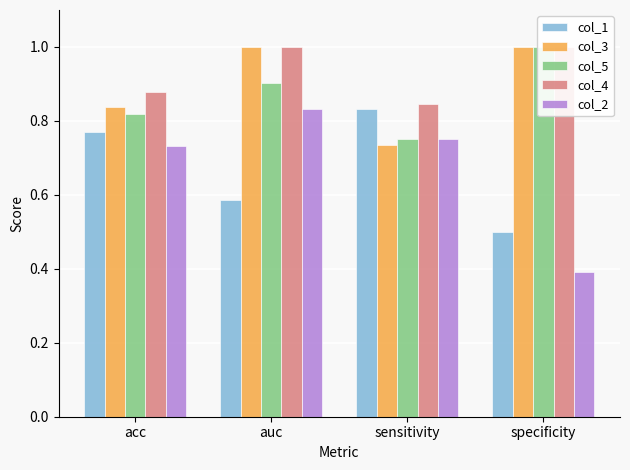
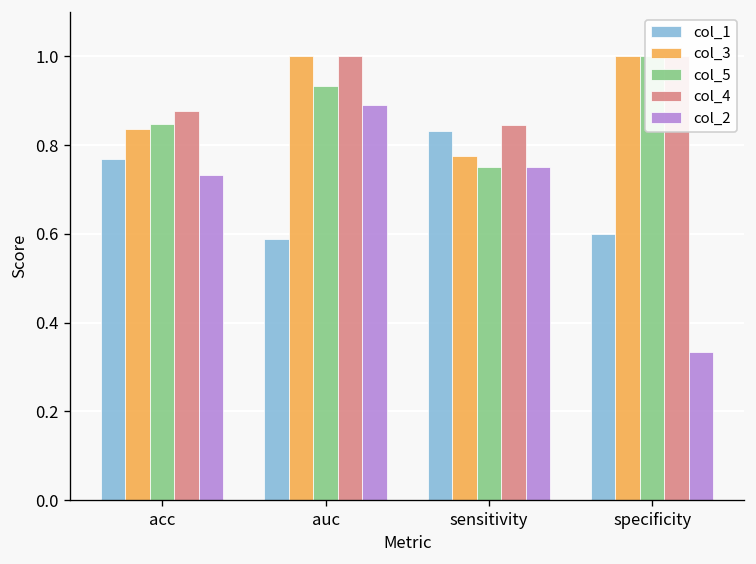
col_5, acc: 0.82 -> 0.85
col_5, auc: 0.90 -> 0.93
col_2, auc: 0.83 -> 0.89
col_3, sensitivity: 0.74 -> 0.78
col_1, specificity: 0.5 -> 0.6
col_2, specificity: 0.39 -> 0.33
